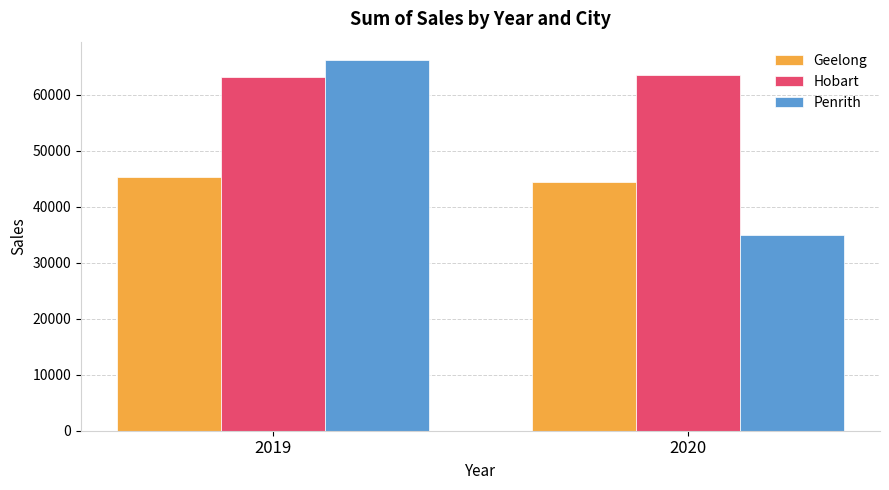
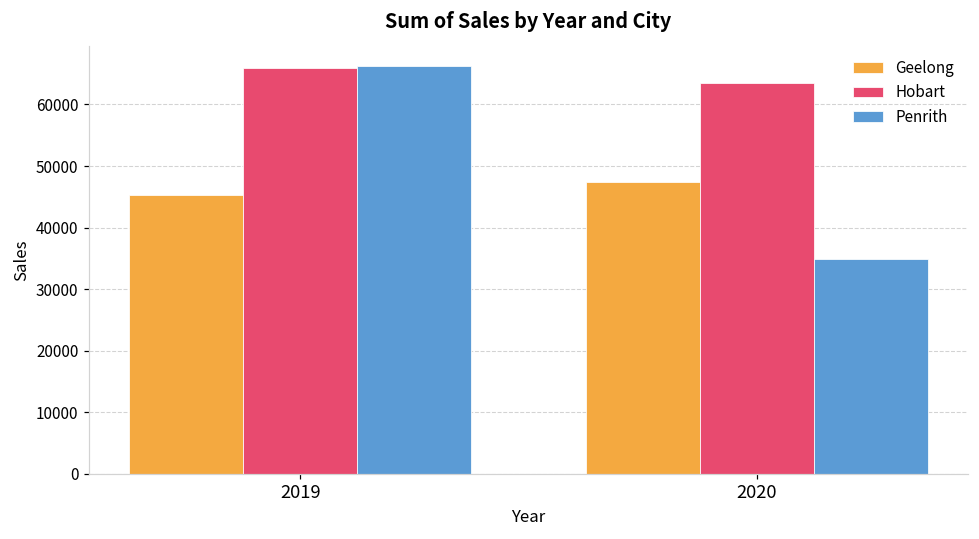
Hobart, 2019: 63000 -> 66000
Geelong, 2020: 45000 -> 47000
